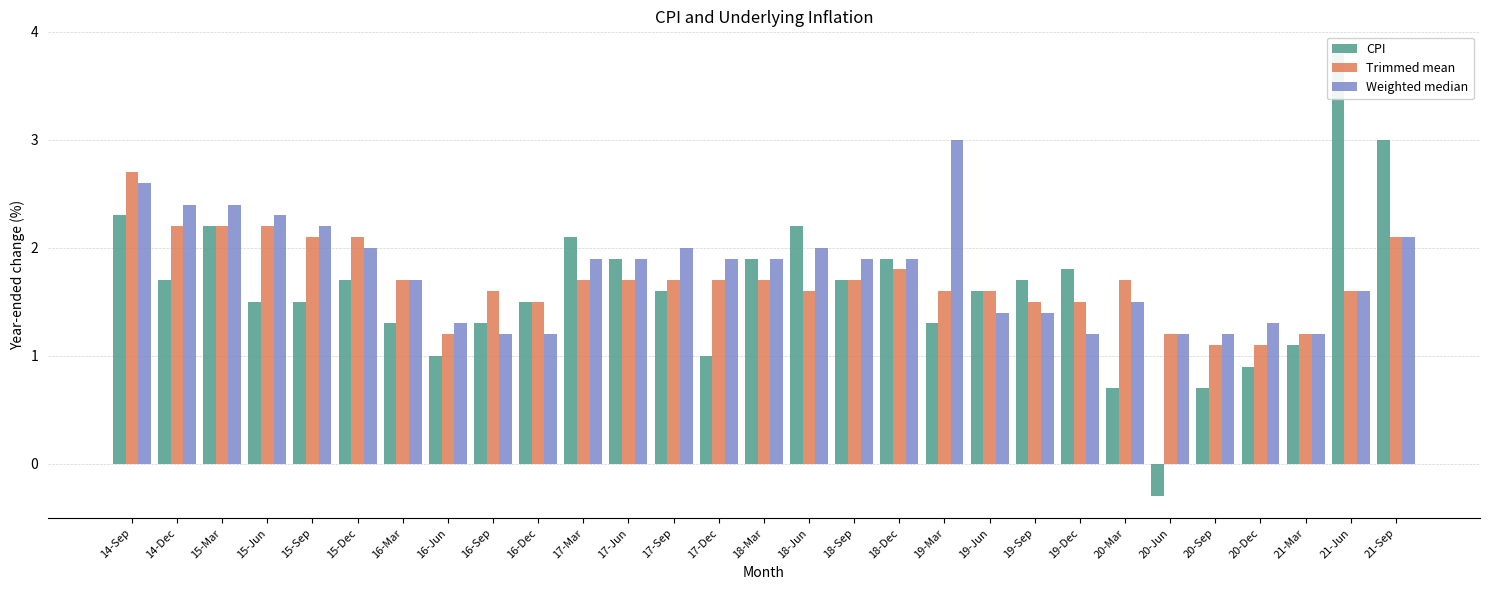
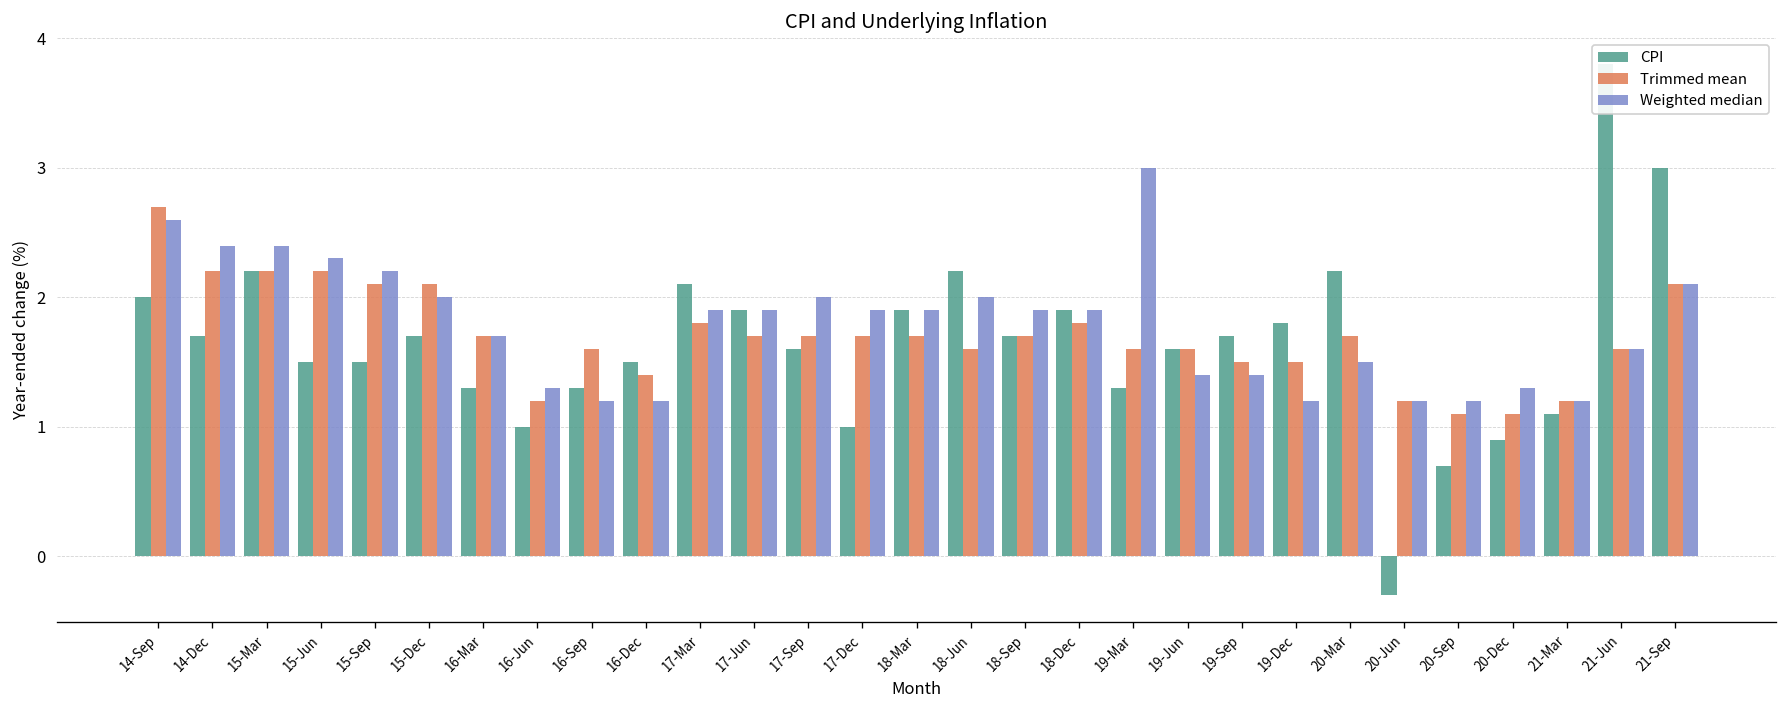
CPI, 14-Sep: 2.3 -> 2.0
Trimmed mean, 16-Dec: 1.5 -> 1.4
Trimmed mean, 17-Mar: 1.7 -> 1.8
CPI, 20-Mar: 0.7 -> 2.2
